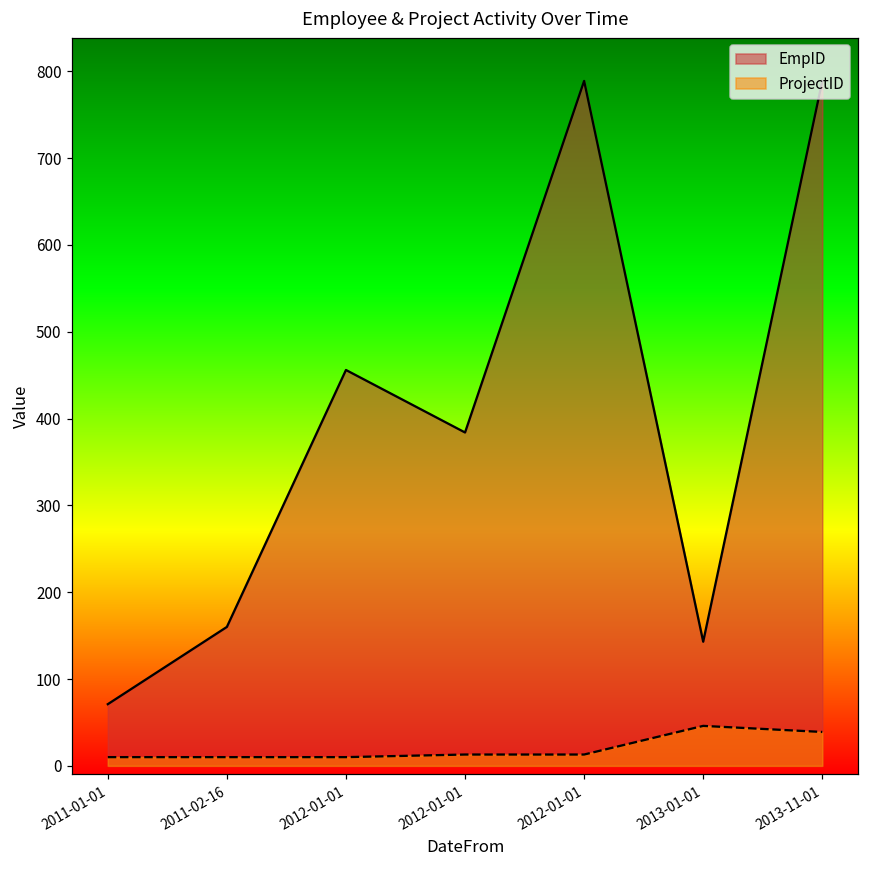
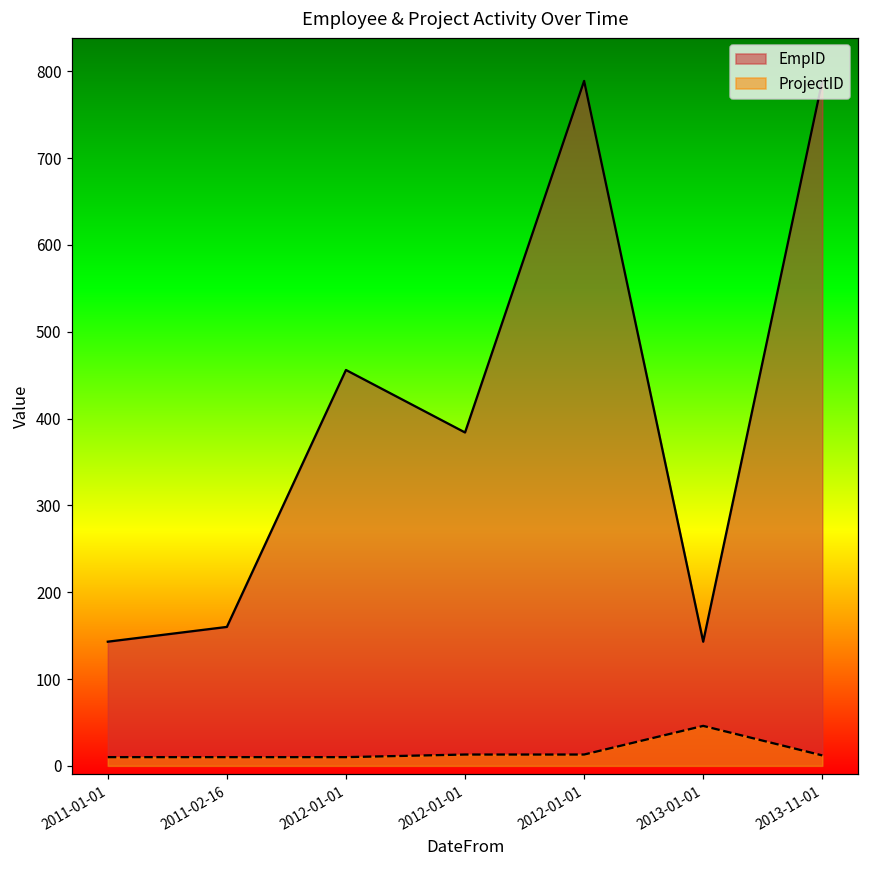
EmpID, 2011-01-01: 70 -> 140
ProjectID, 2013-11-01: 40 -> 10
